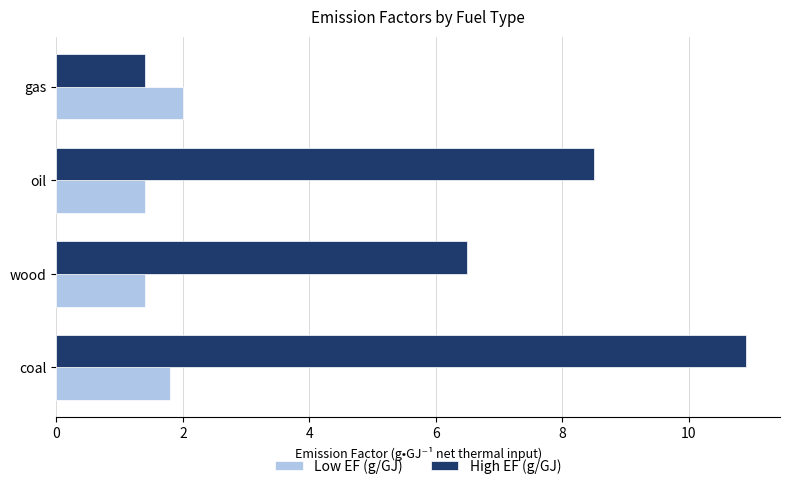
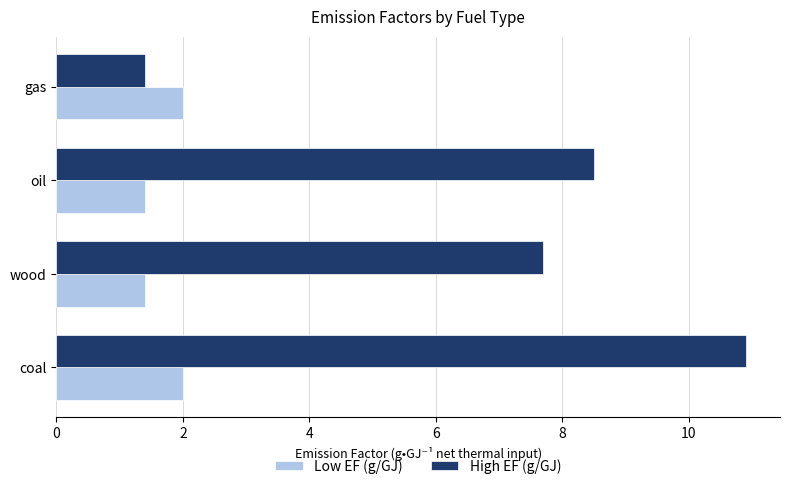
High EF (g/GJ), wood: 6.5 -> 7.7
Low EF (g/GJ), coal: 1.8 -> 2.0
